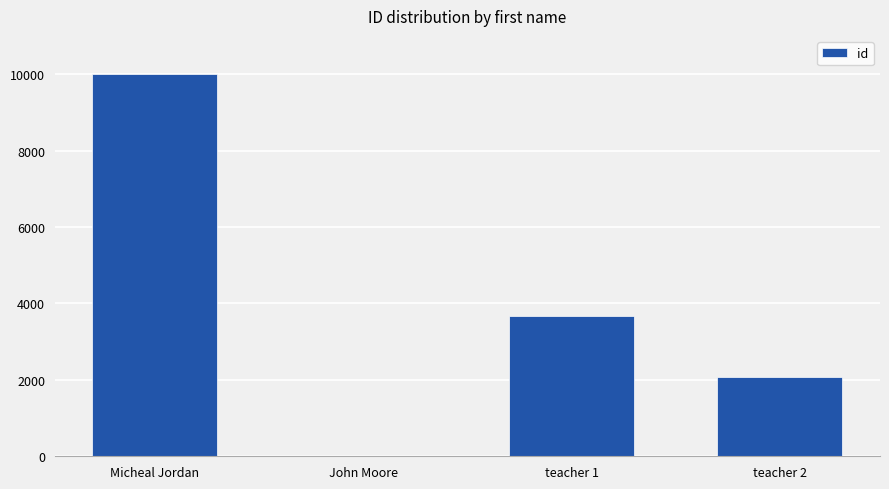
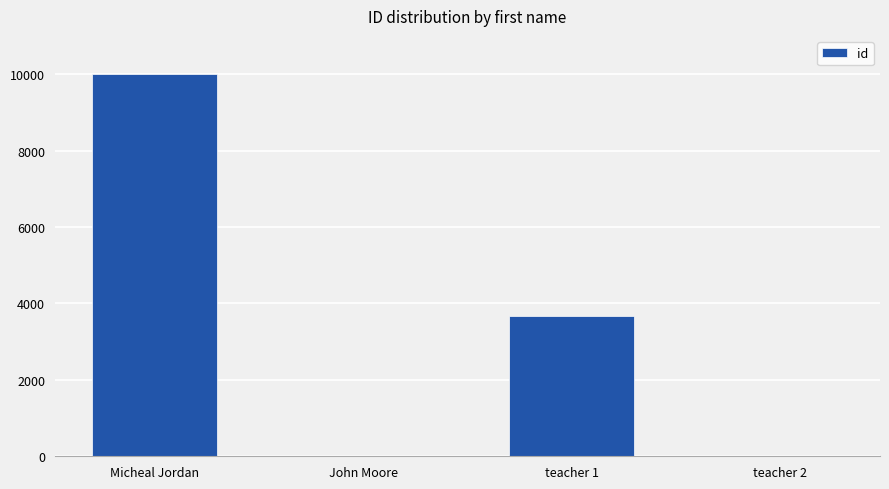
teacher 2: 2100 -> 0
